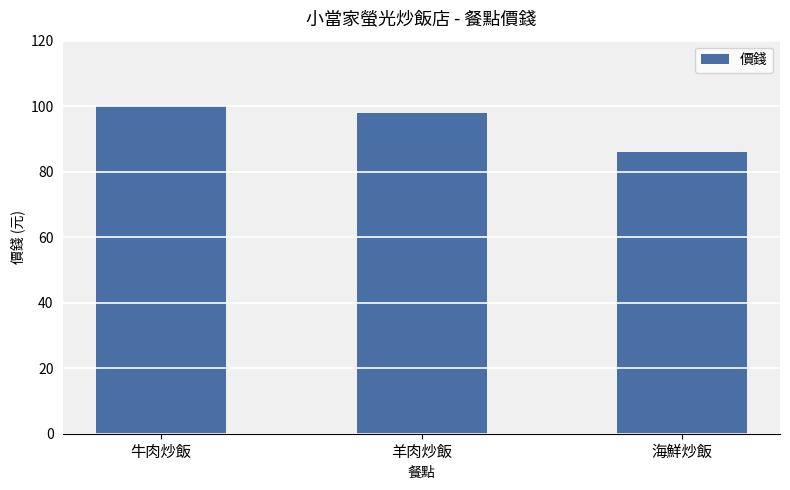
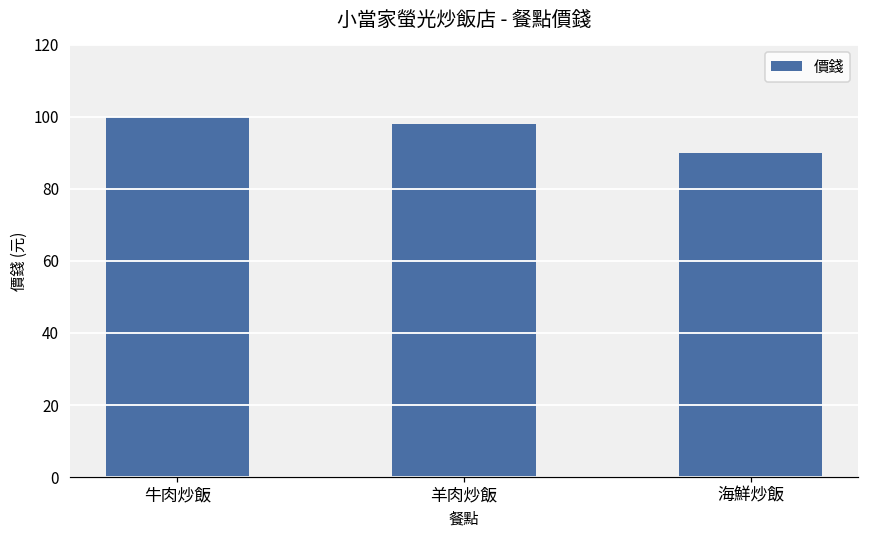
海鮮炒飯: 86 -> 90
